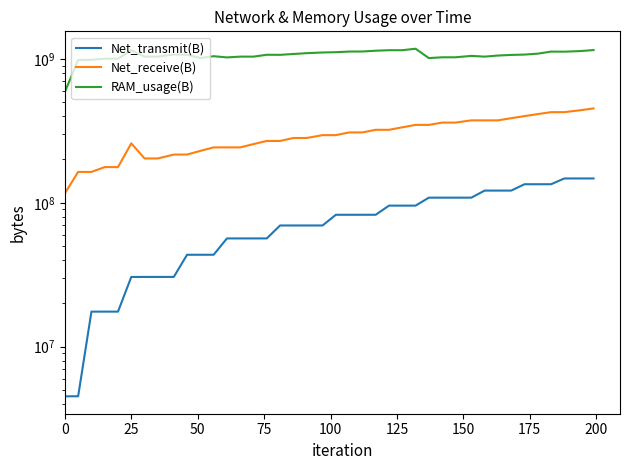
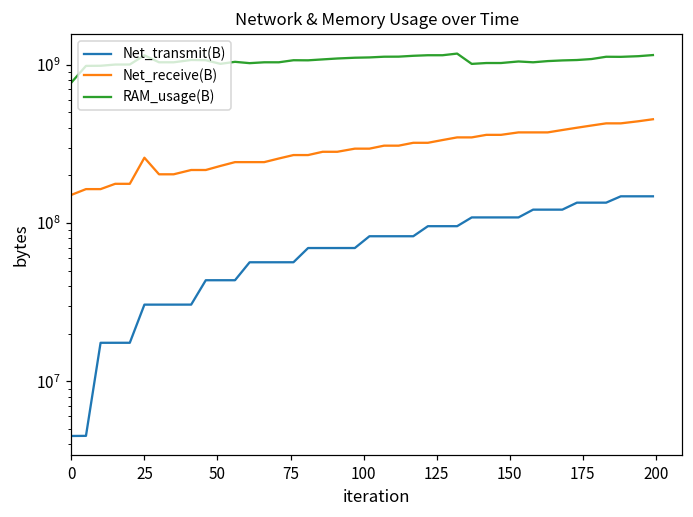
Net_receive(B), 0: 120000000 -> 150000000
RAM_usage(B), 0: 590000000 -> 800000000
